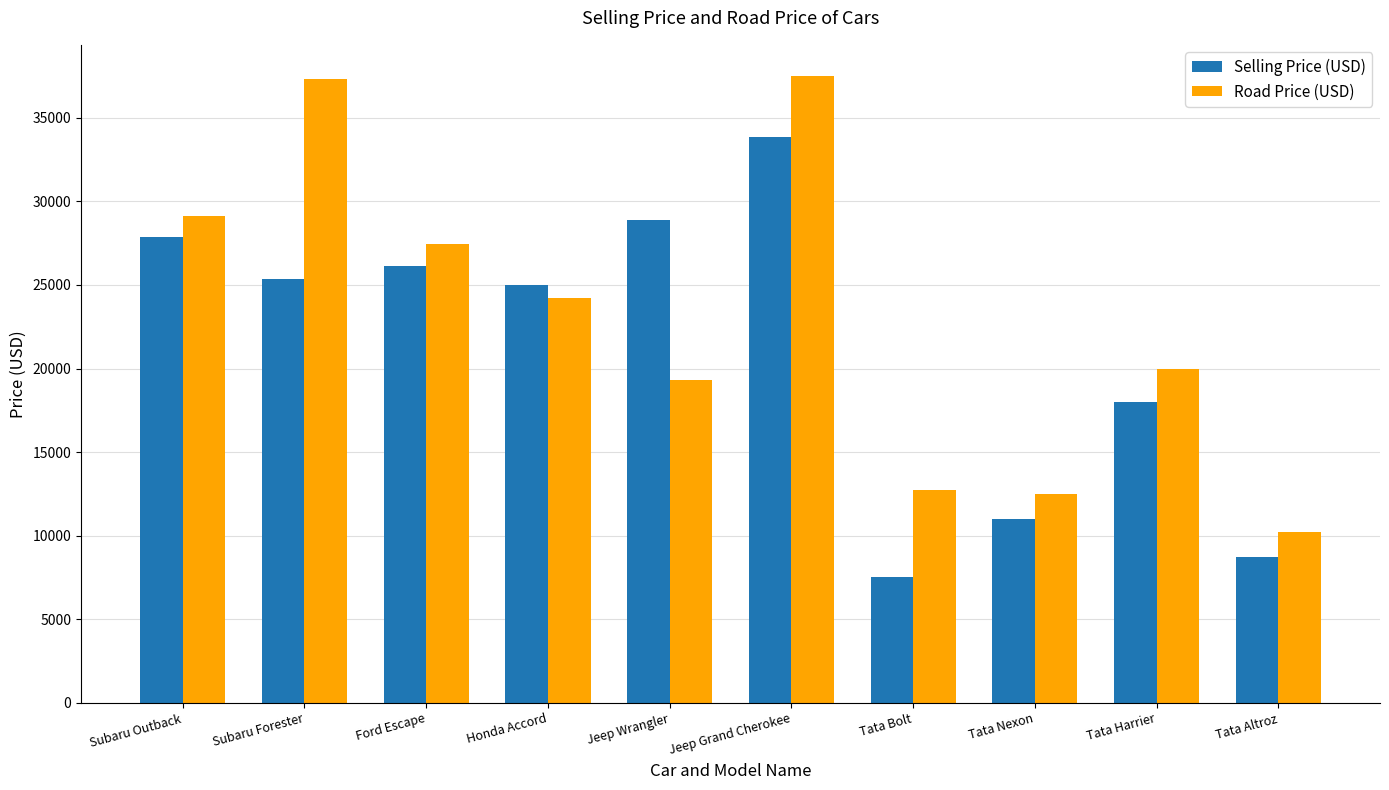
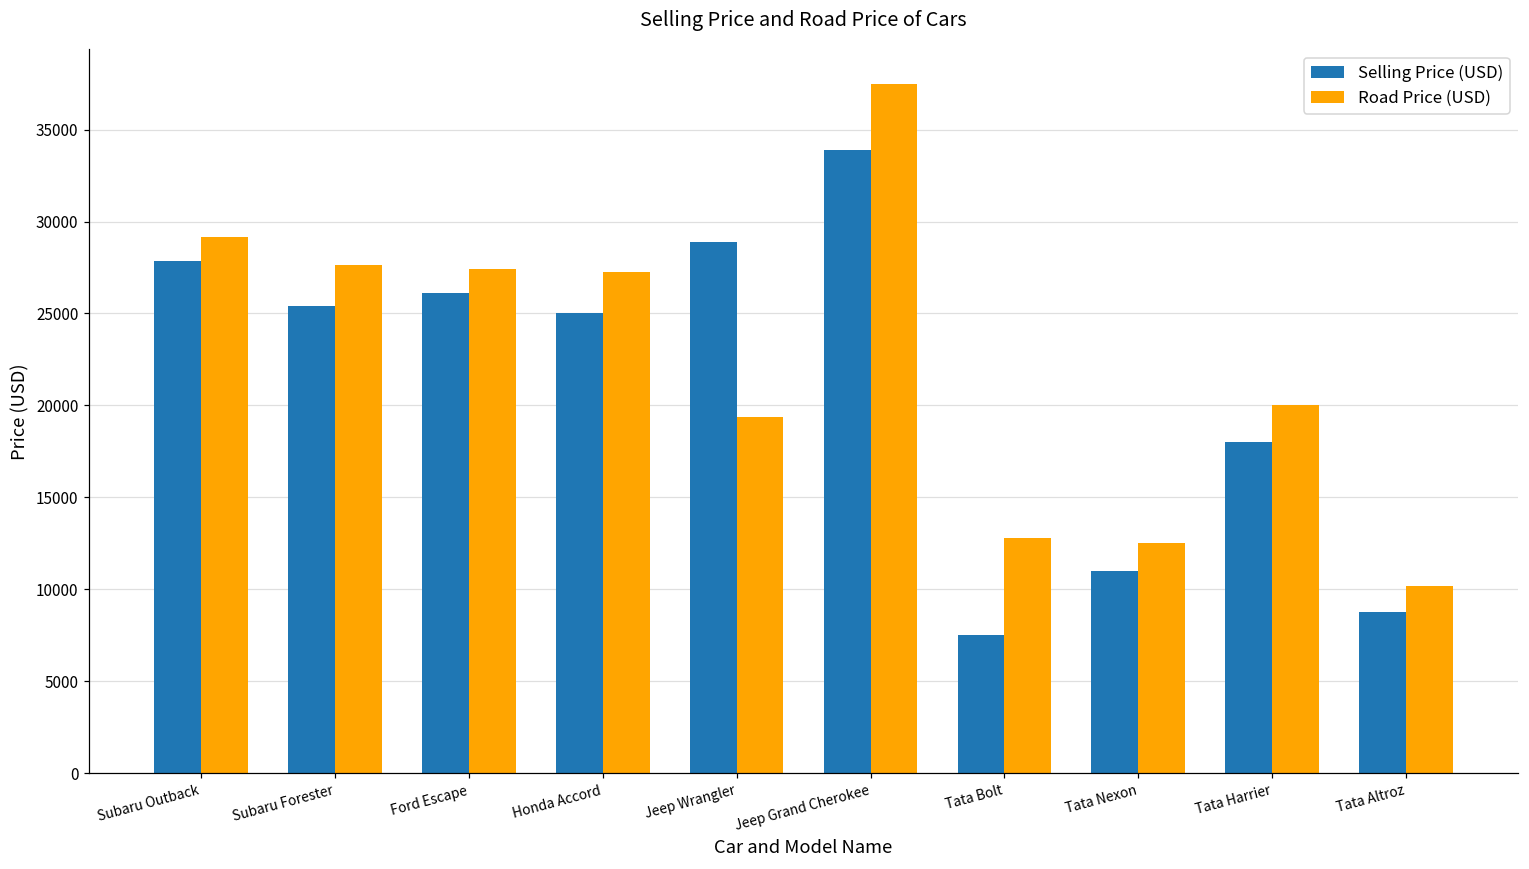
Road Price (USD), Subaru Forester: 37300 -> 27600
Road Price (USD), Honda Accord: 24200 -> 27300
